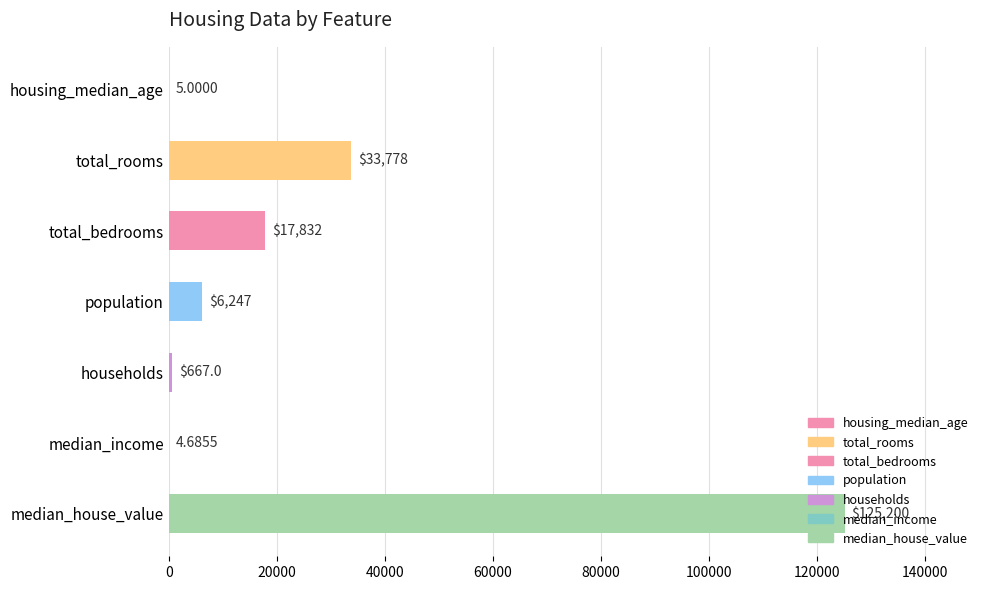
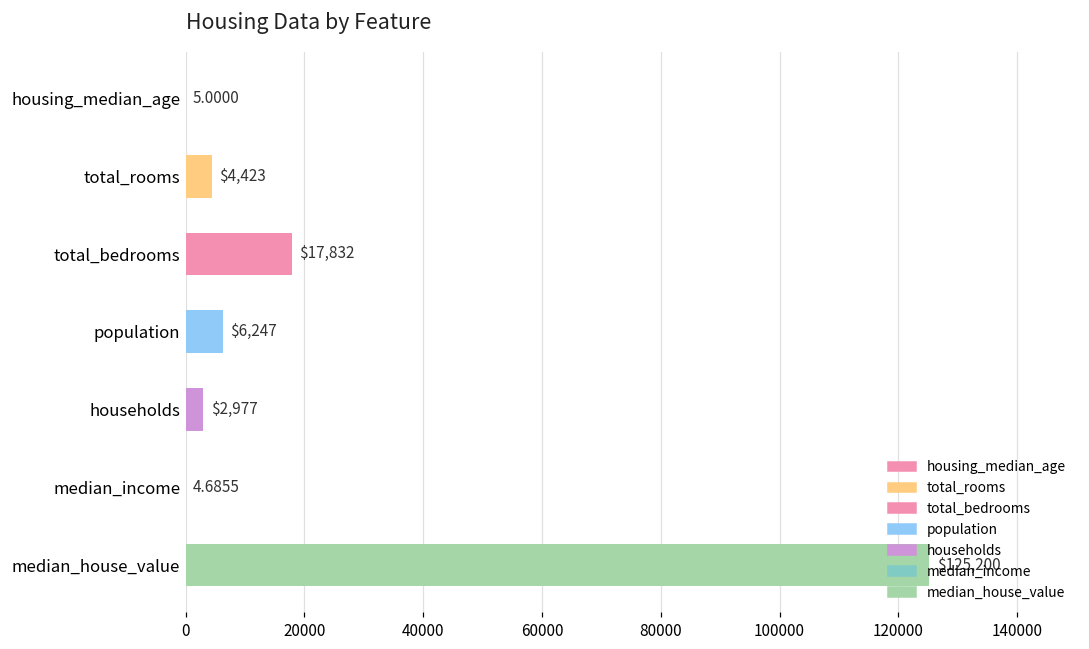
total_rooms: $33,778 -> $4,423
households: $667.0 -> $2,977
